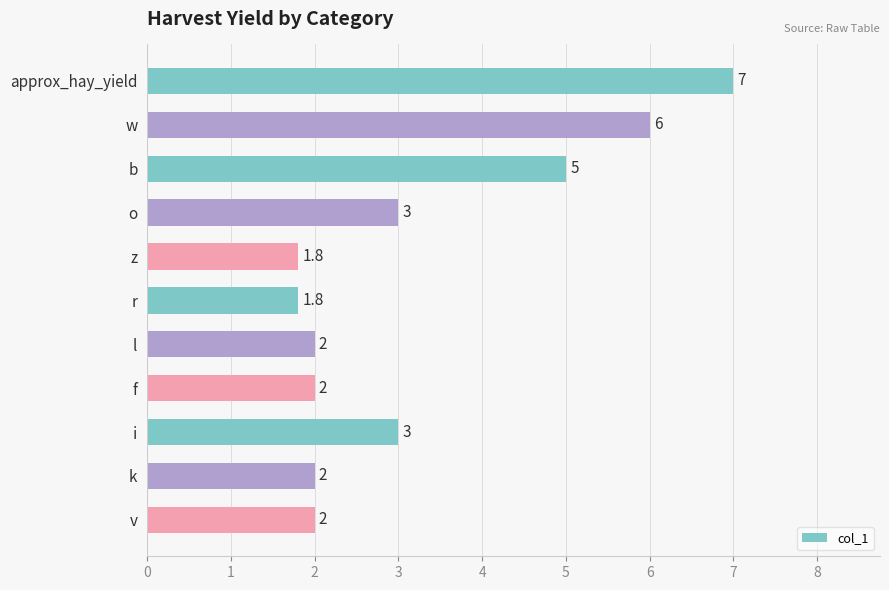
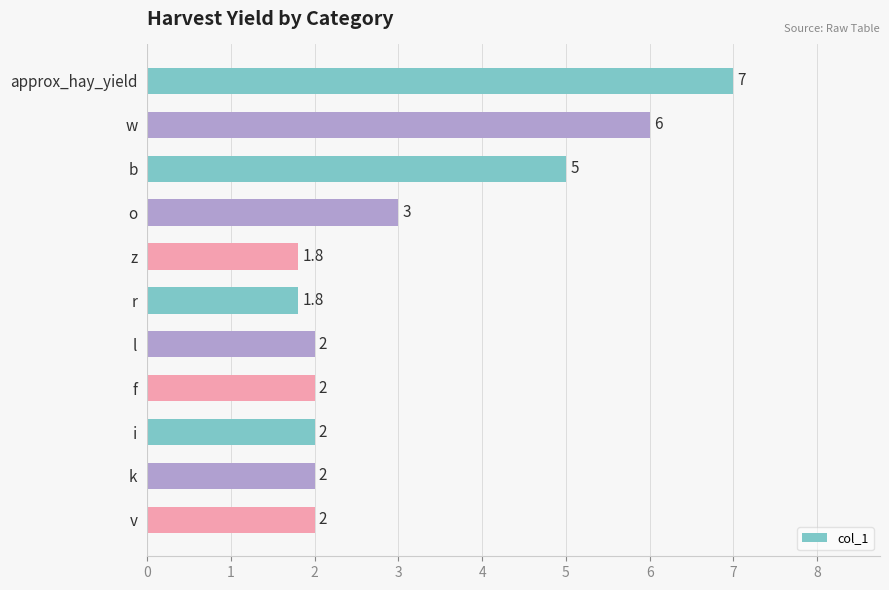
i: 3 -> 2
